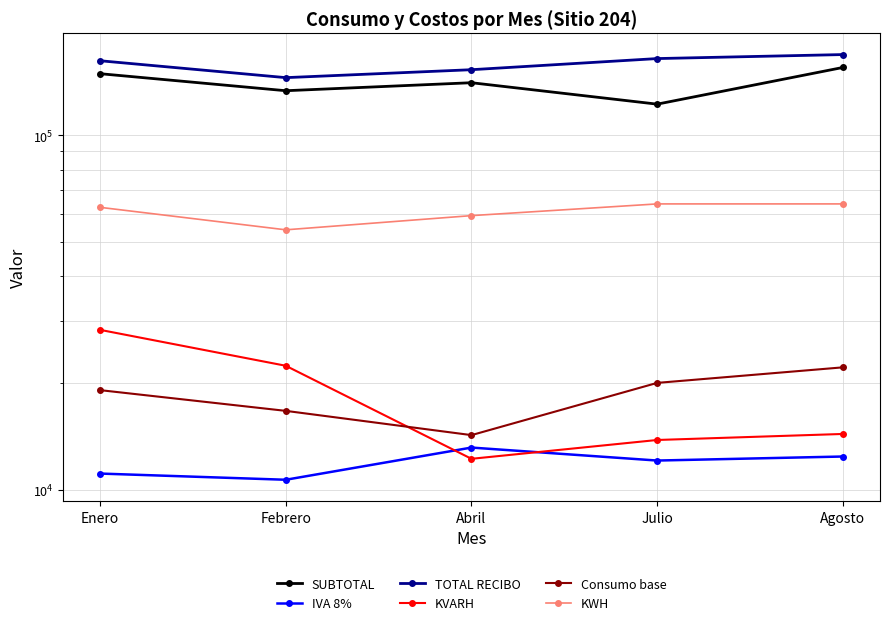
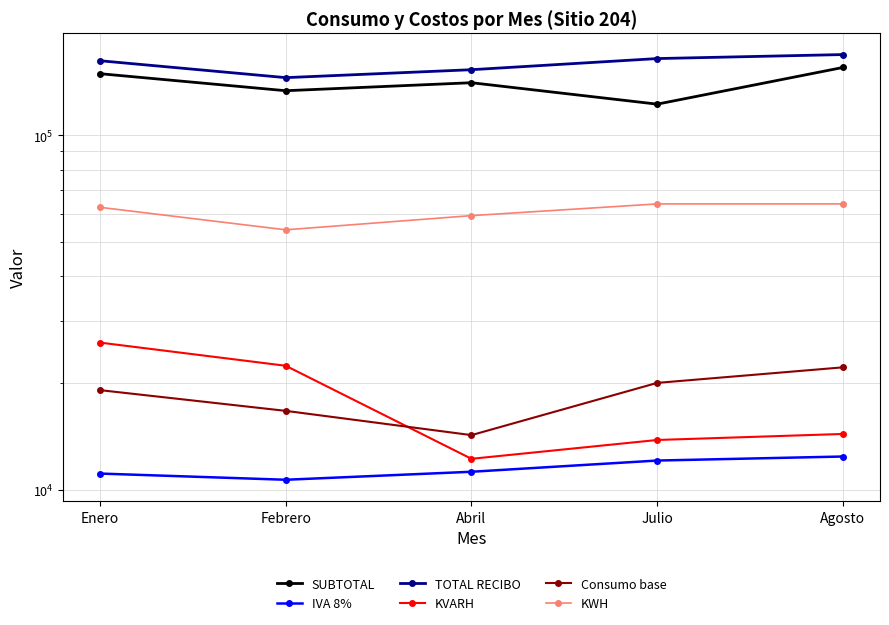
KVARH, Enero: 28000 -> 26000
IVA 8%, Abril: 13200 -> 11300
